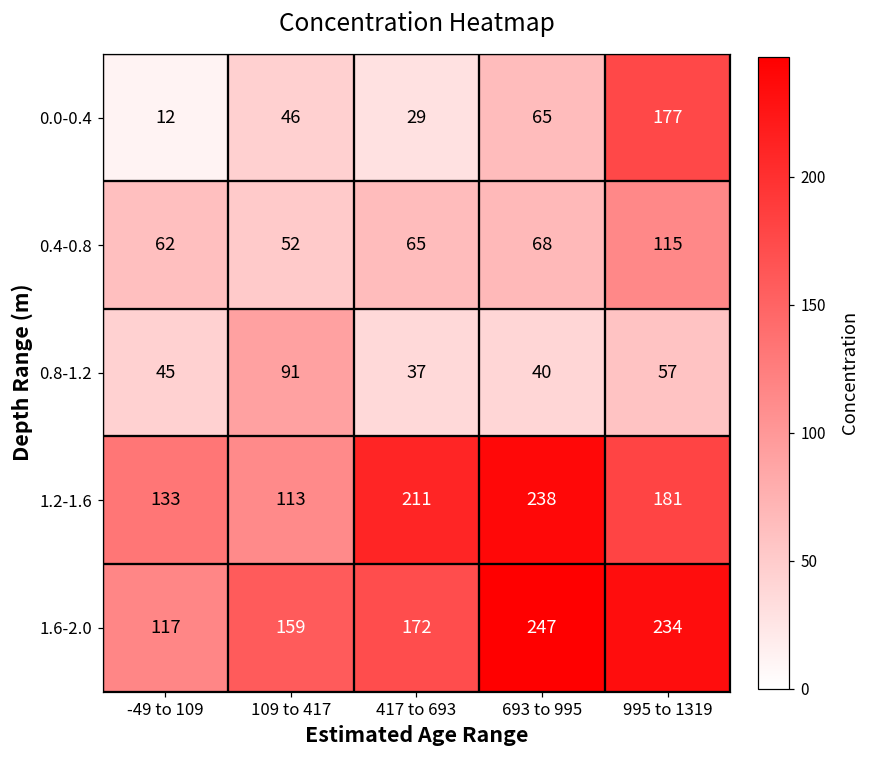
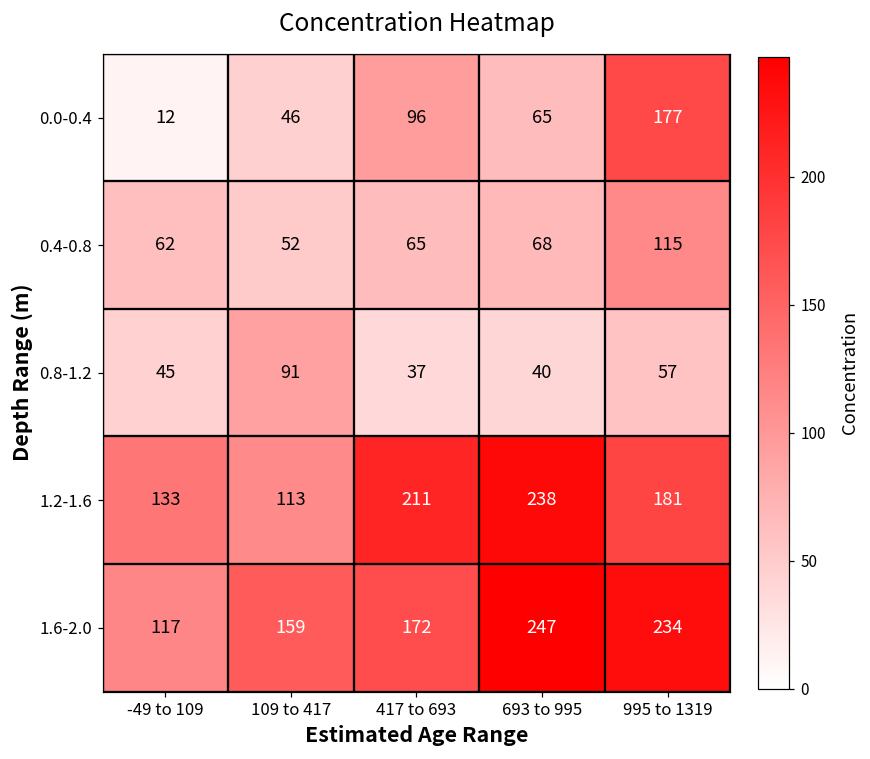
0.0-0.4, 417 to 693: 29 -> 96
